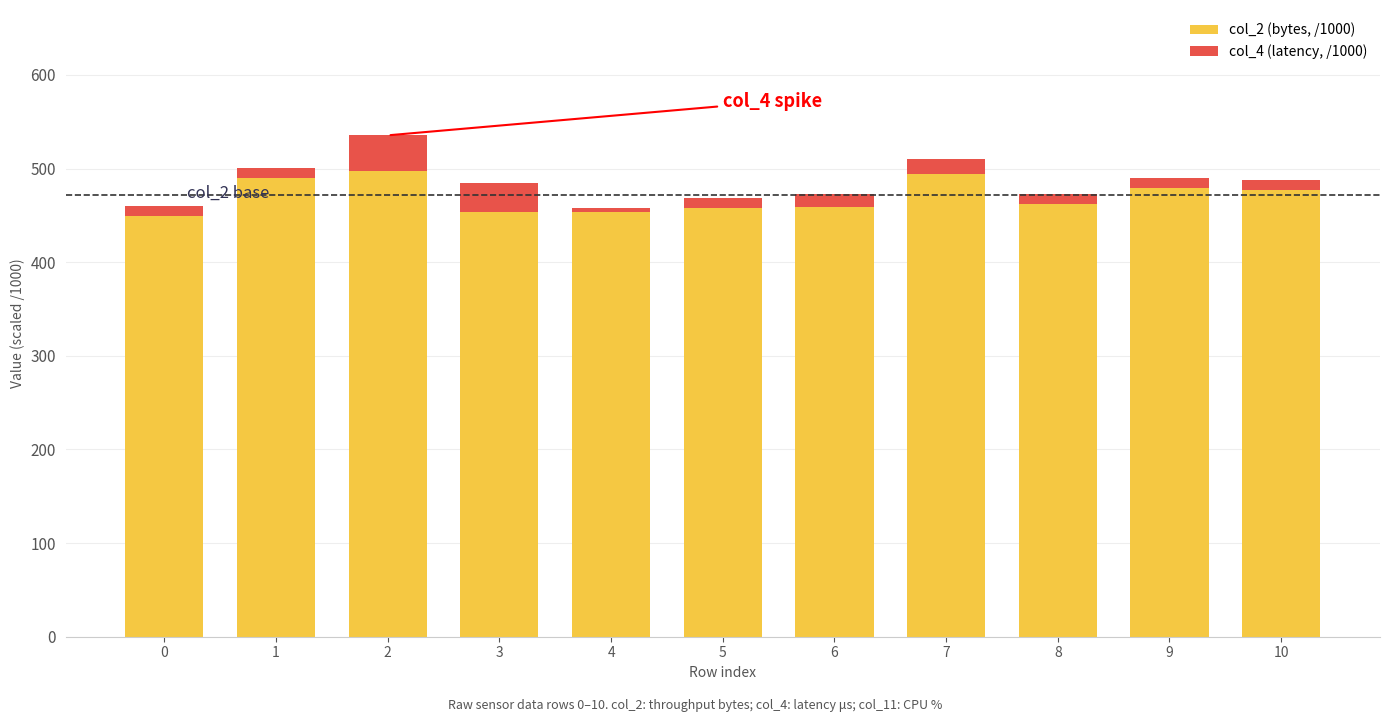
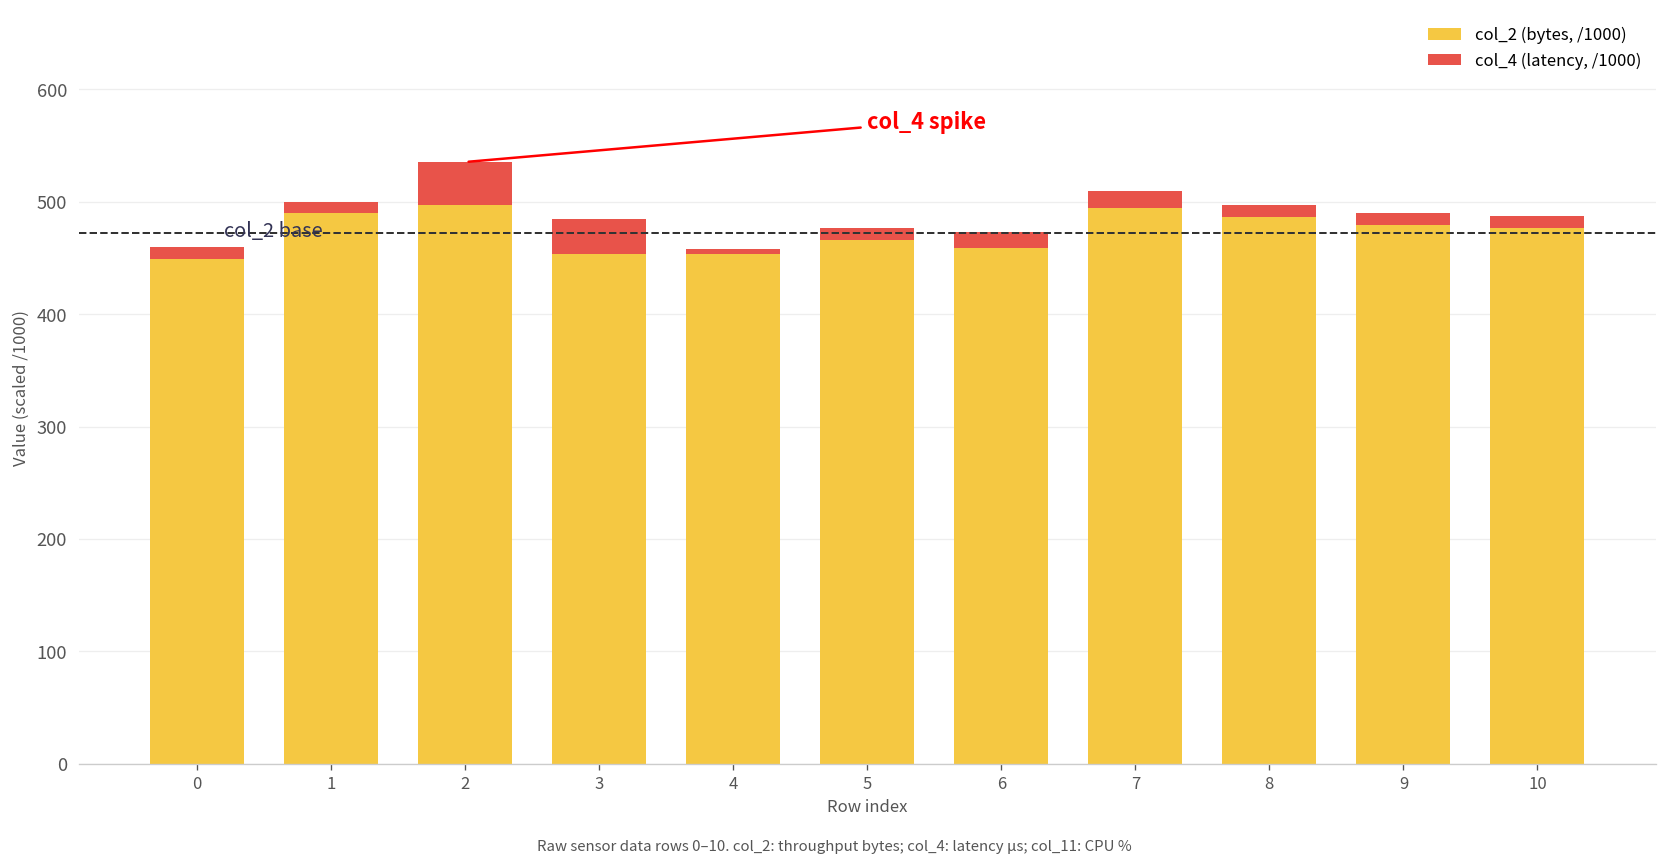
col_2 (bytes, /1000), 5: 460 -> 470
col_2 (bytes, /1000), 8: 460 -> 490
